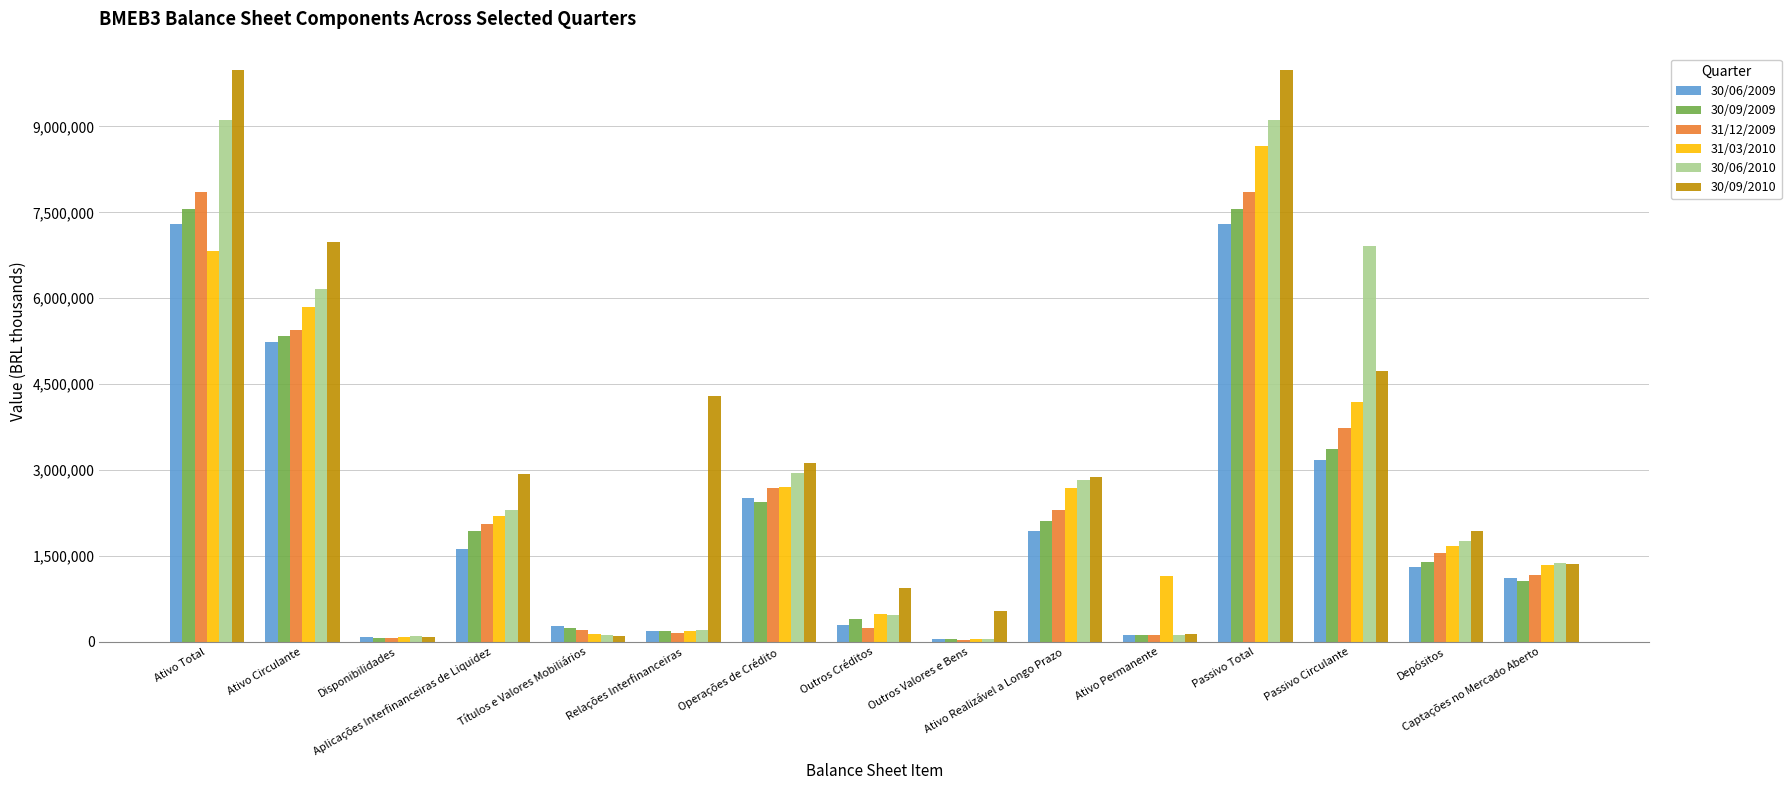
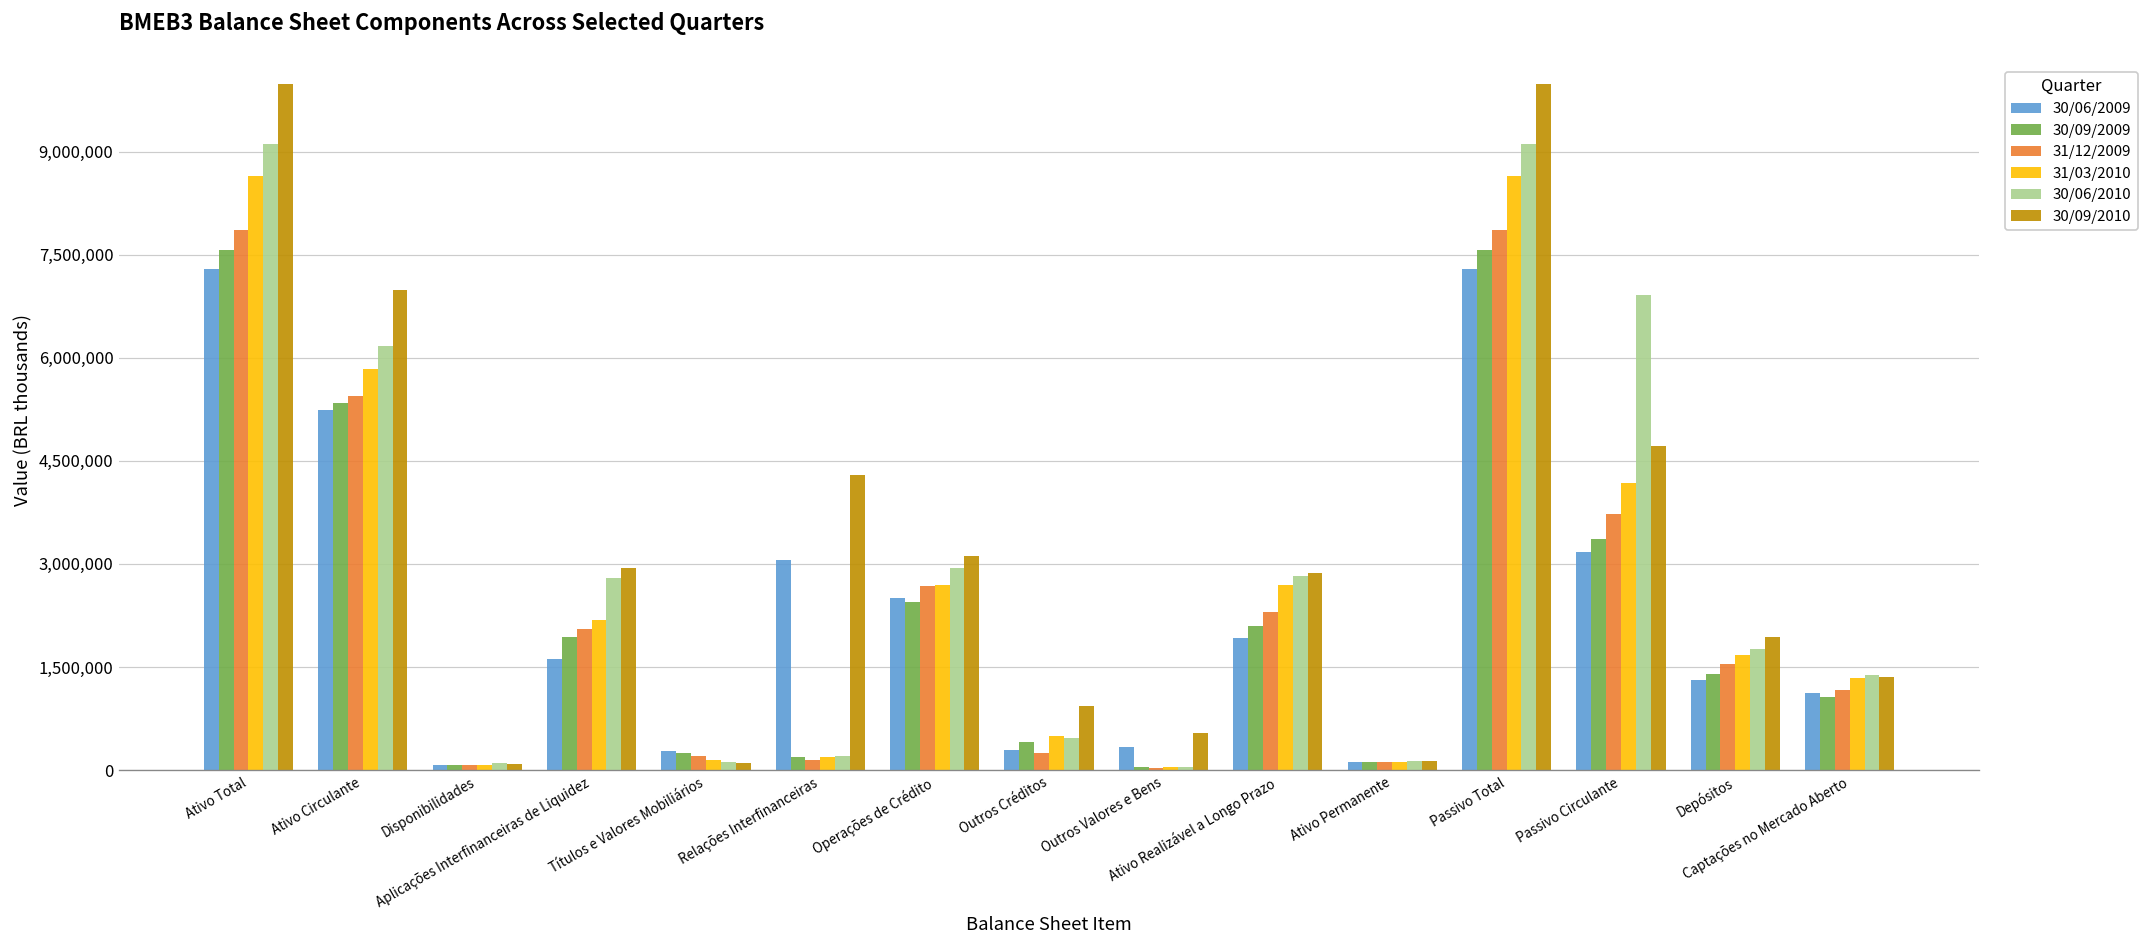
31/03/2010, Ativo Total: 6,800,000 -> 8,700,000
30/06/2010, Aplicações Interfinanceiras de Liquidez: 2,300,000 -> 2,800,000
30/06/2009, Relações Interfinanceiras: 200,000 -> 3,100,000
30/06/2009, Outros Valores e Bens: 100,000 -> 300,000
31/03/2010, Ativo Permanente: 1,100,000 -> 100,000
